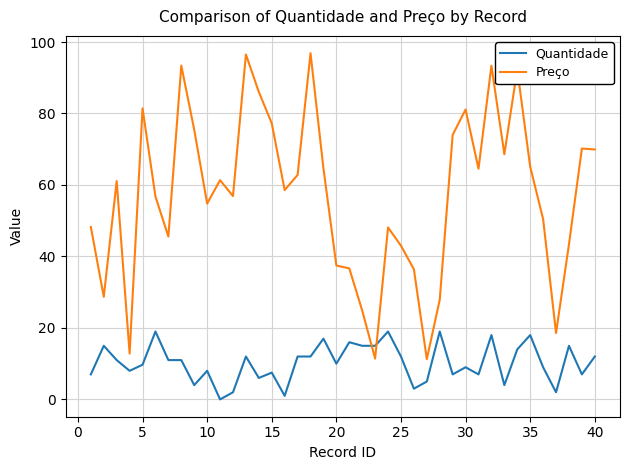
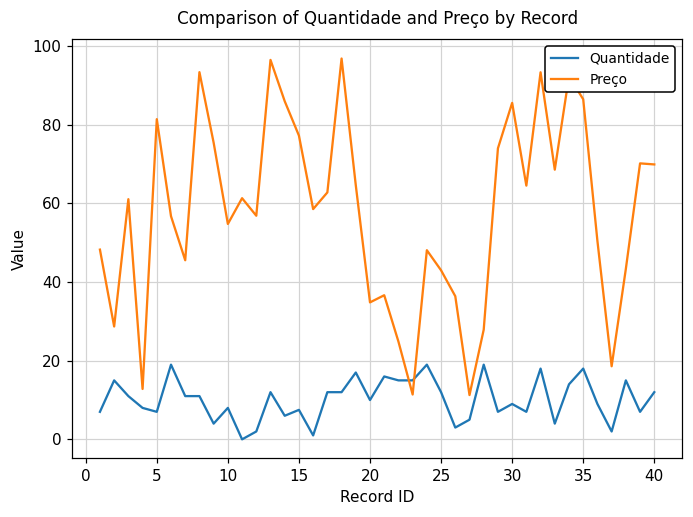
Quantidade, 5: 10 -> 7
Preço, 20: 37 -> 35
Preço, 30: 81 -> 86
Preço, 35: 65 -> 87
